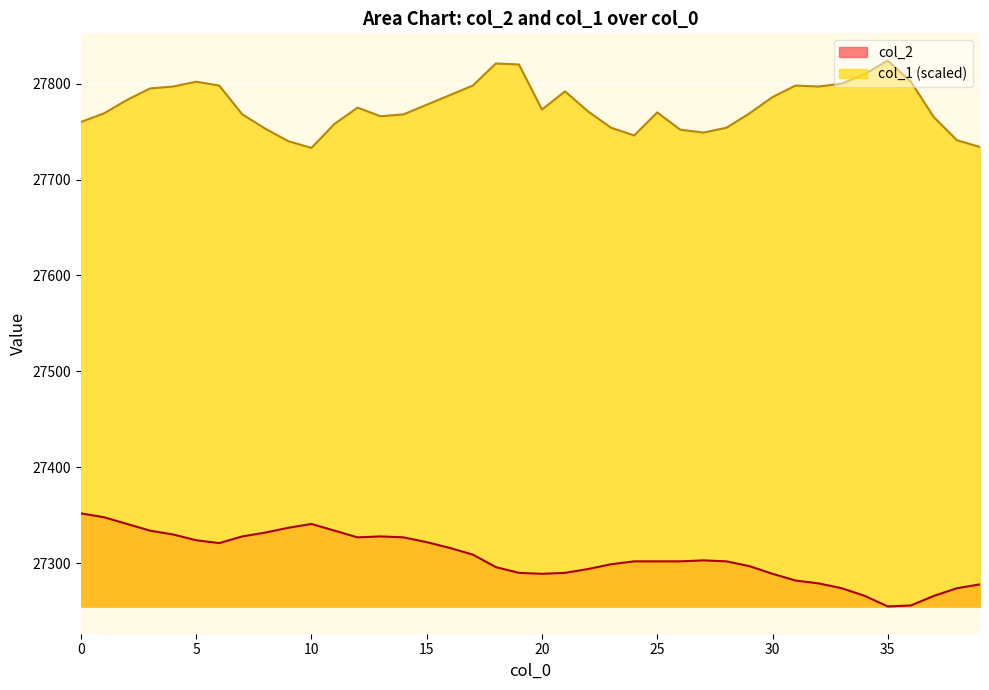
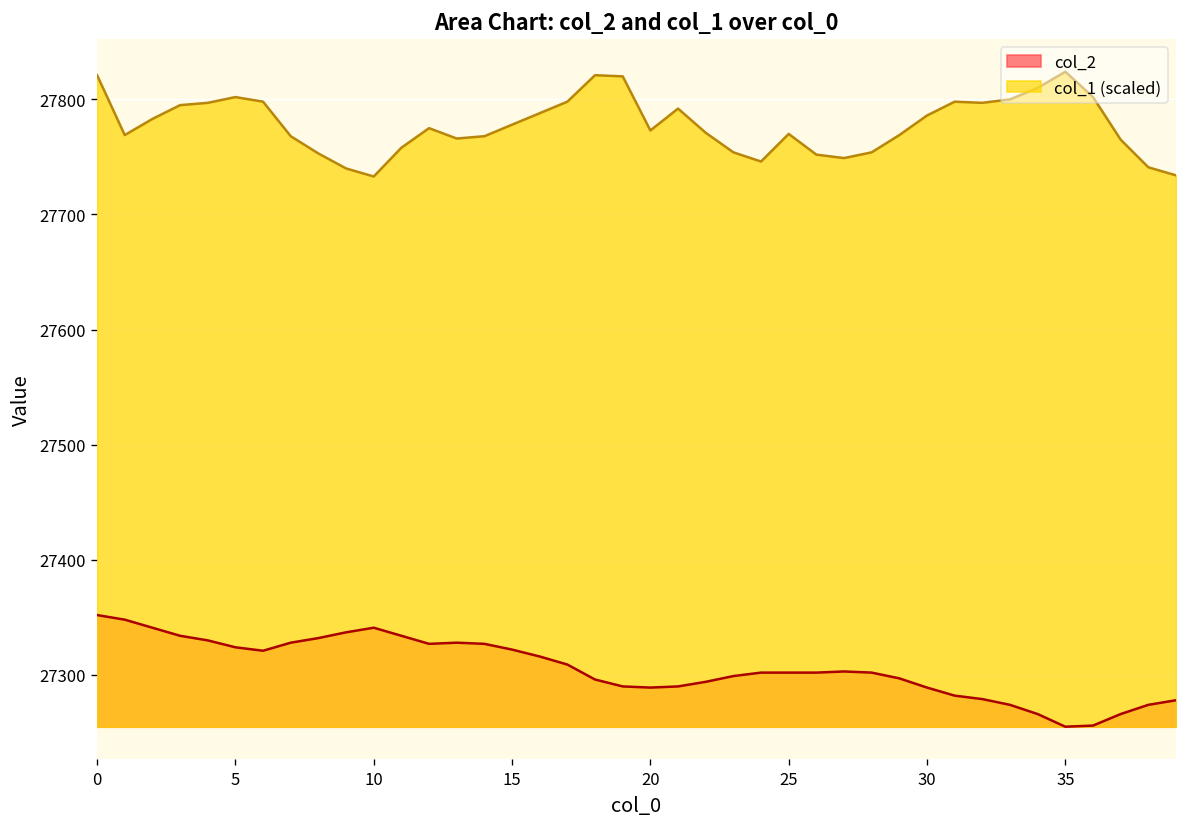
col_1 (scaled), 0: 27760 -> 27820
